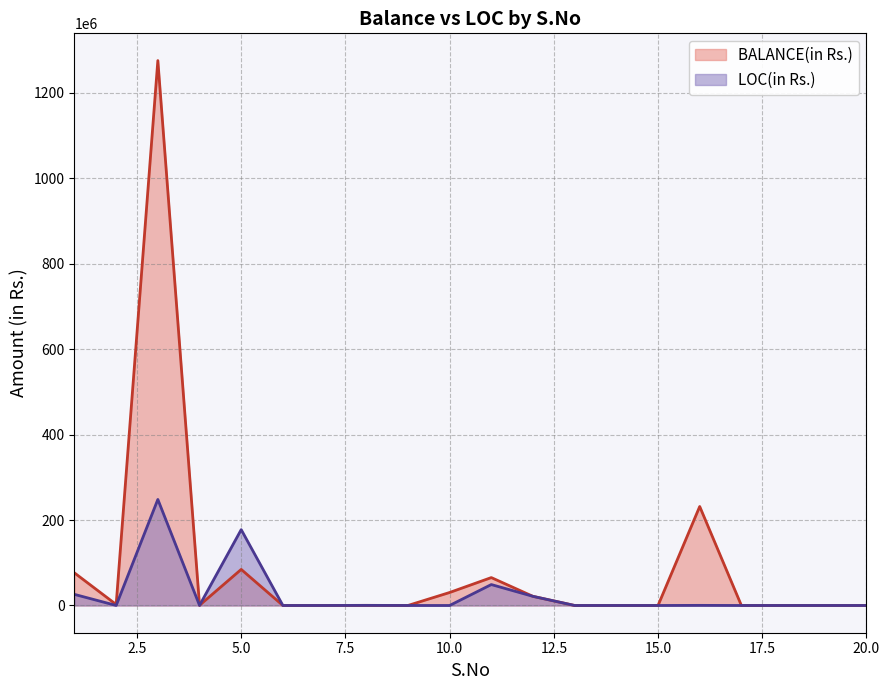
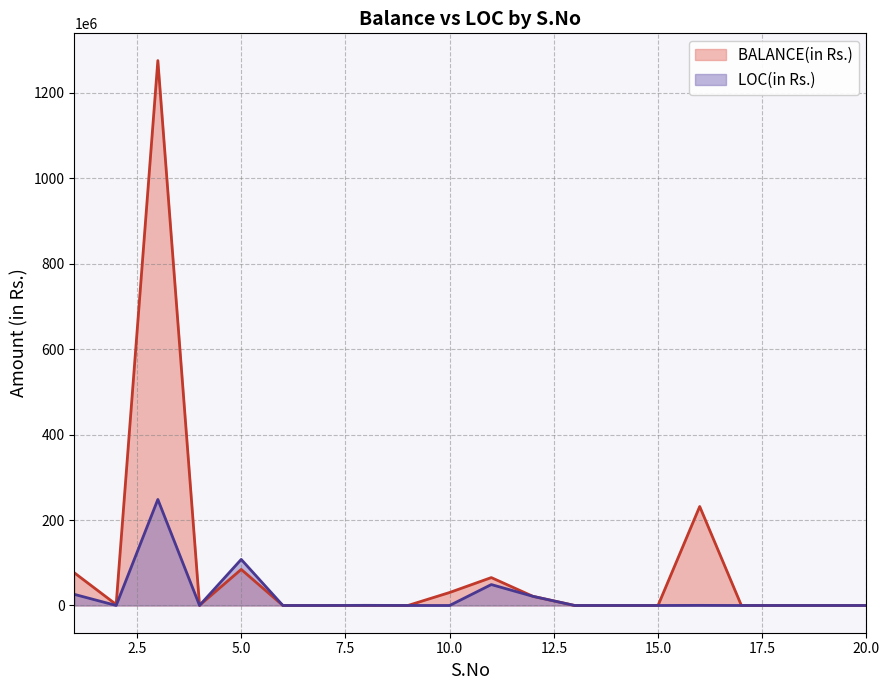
LOC(in Rs.), 5.0: 180000000 -> 110000000
